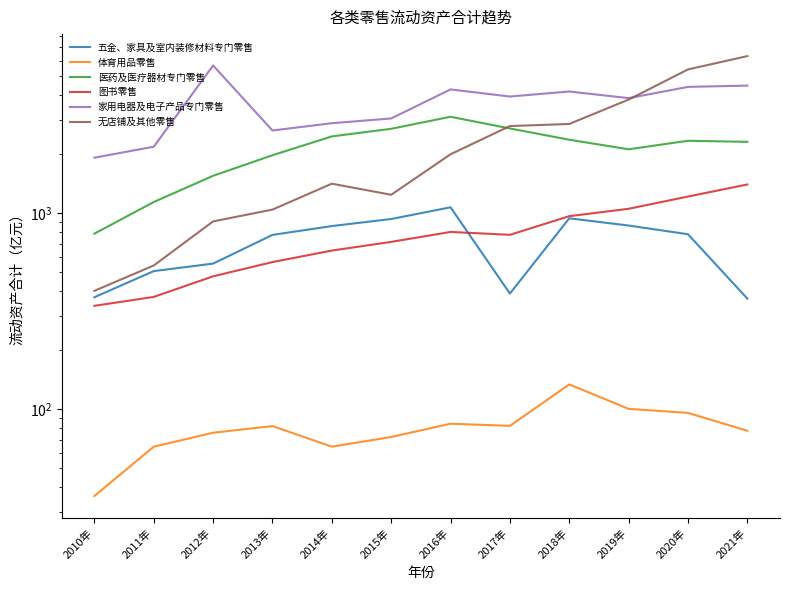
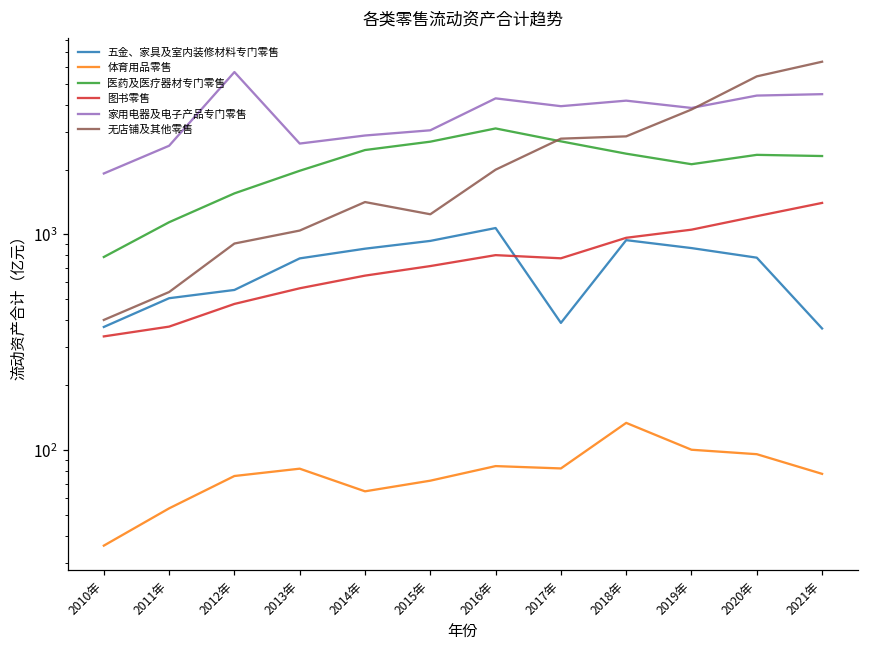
体育用品零售, 2011年: 64 -> 54
家用电器及电子产品专门零售, 2011年: 2200 -> 2600
